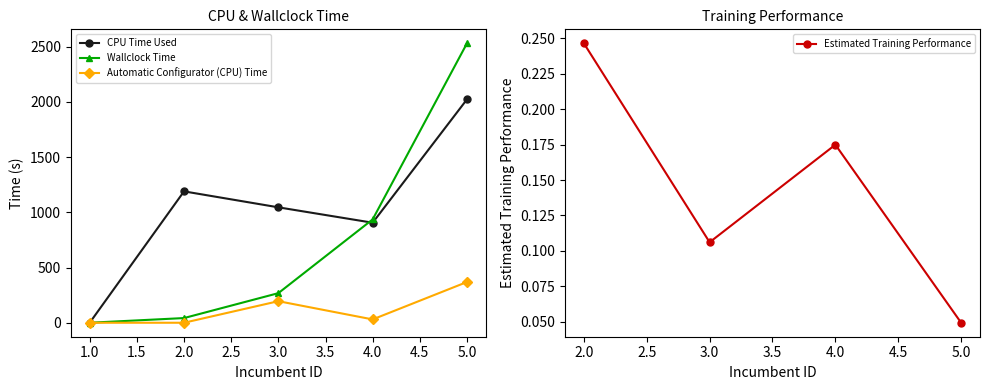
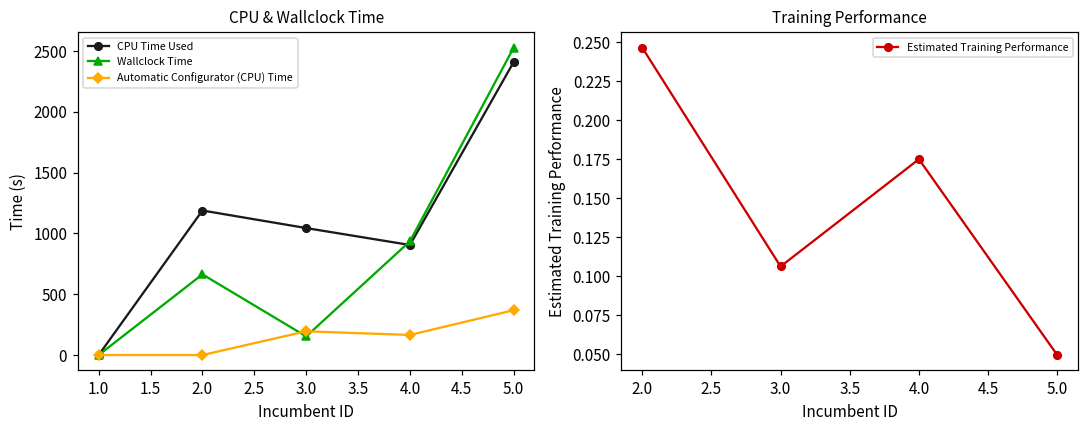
CPU & Wallclock Time, Wallclock Time, 2.0: 40 -> 660
CPU & Wallclock Time, Wallclock Time, 3.0: 270 -> 150
CPU & Wallclock Time, Automatic Configurator (CPU) Time, 4.0: 30 -> 170
CPU & Wallclock Time, CPU Time Used, 5.0: 2020 -> 2410
